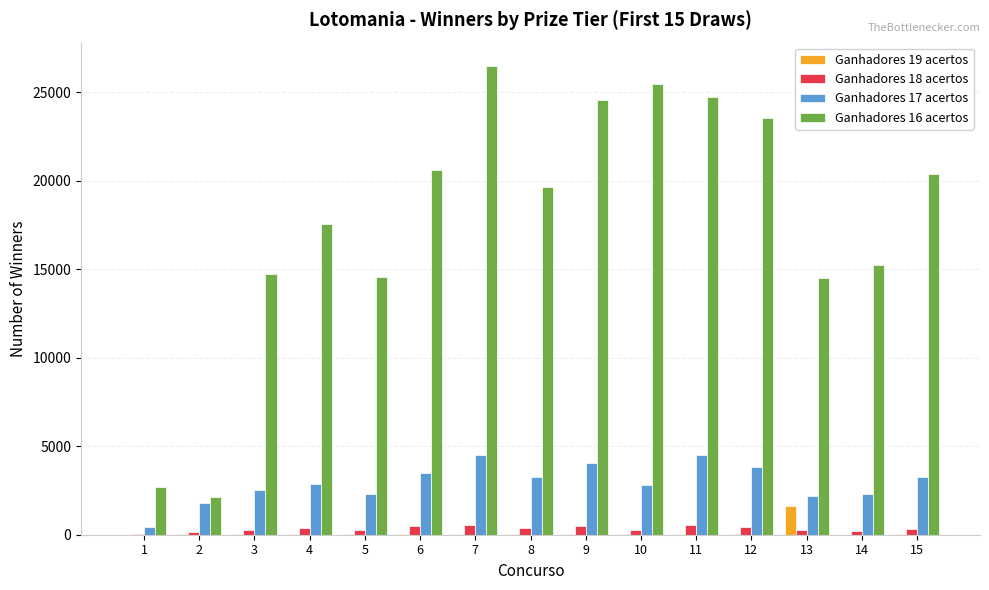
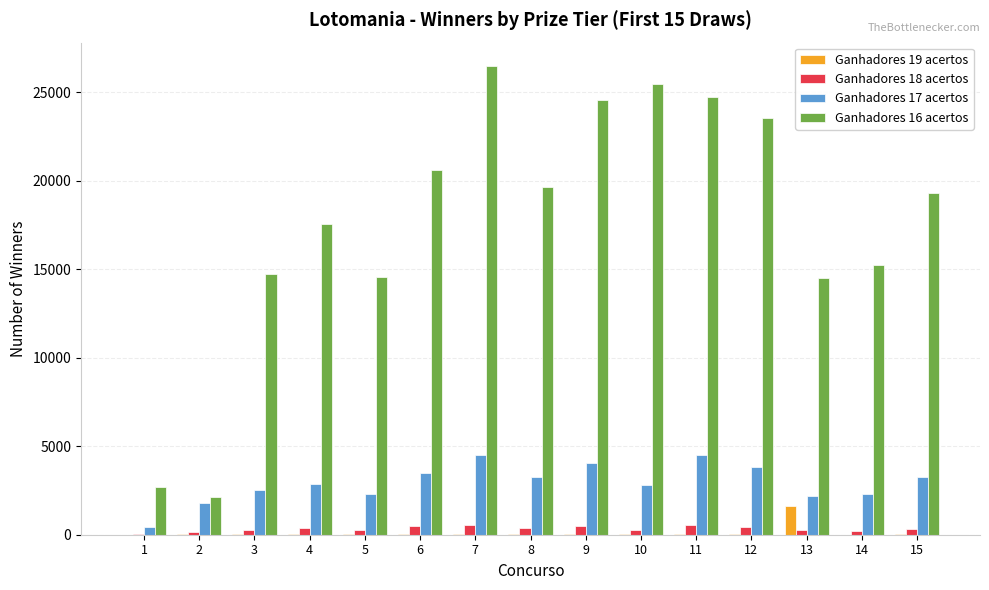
Ganhadores 16 acertos, 15: 20400 -> 19300
